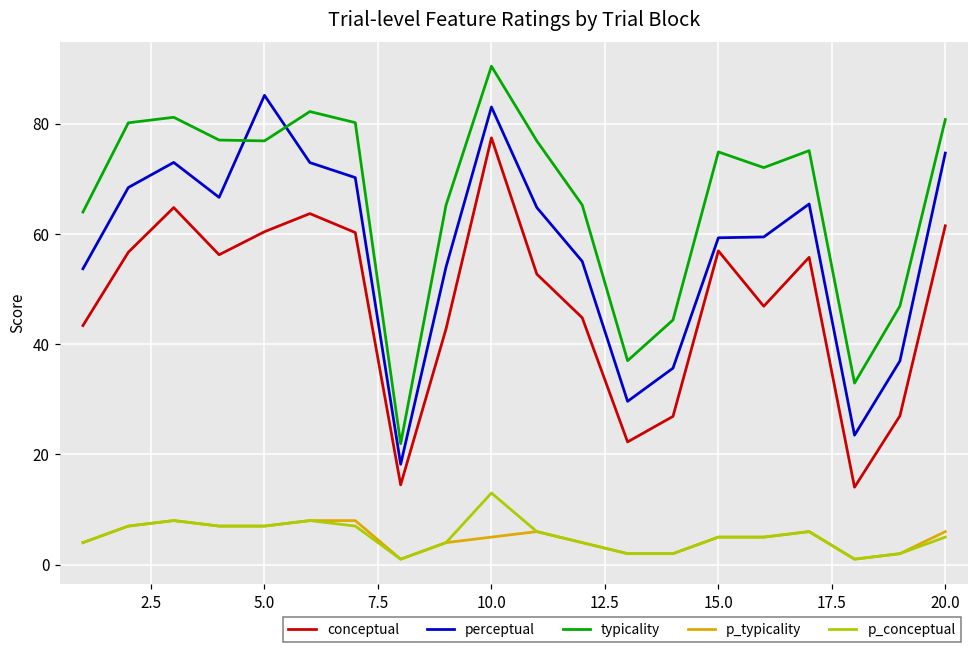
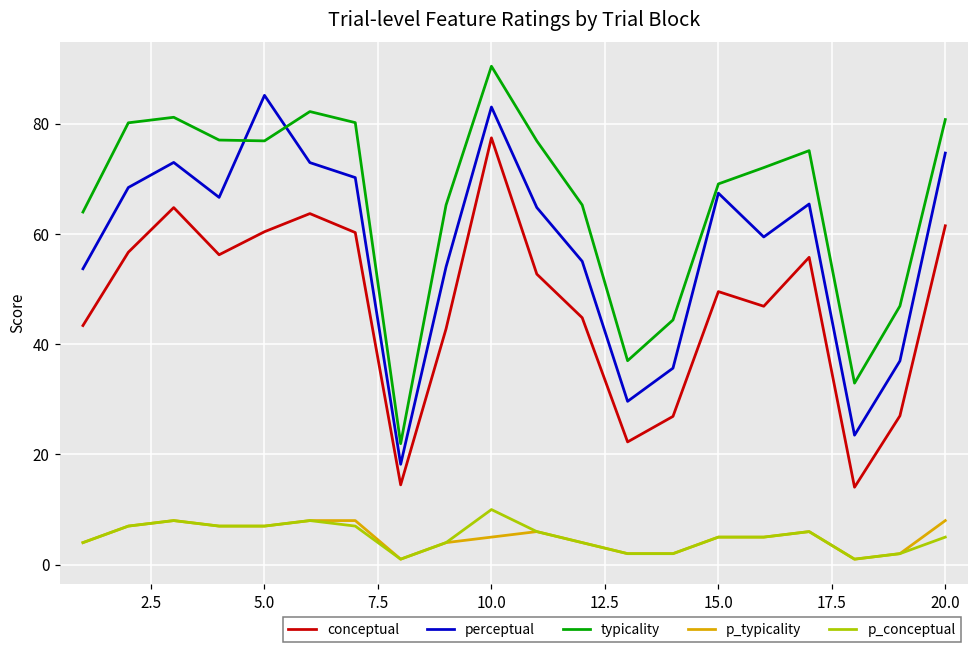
p_conceptual, 10.0: 13 -> 10
conceptual, 15.0: 57 -> 50
perceptual, 15.0: 59 -> 67
typicality, 15.0: 75 -> 69
p_typicality, 20.0: 6 -> 8
